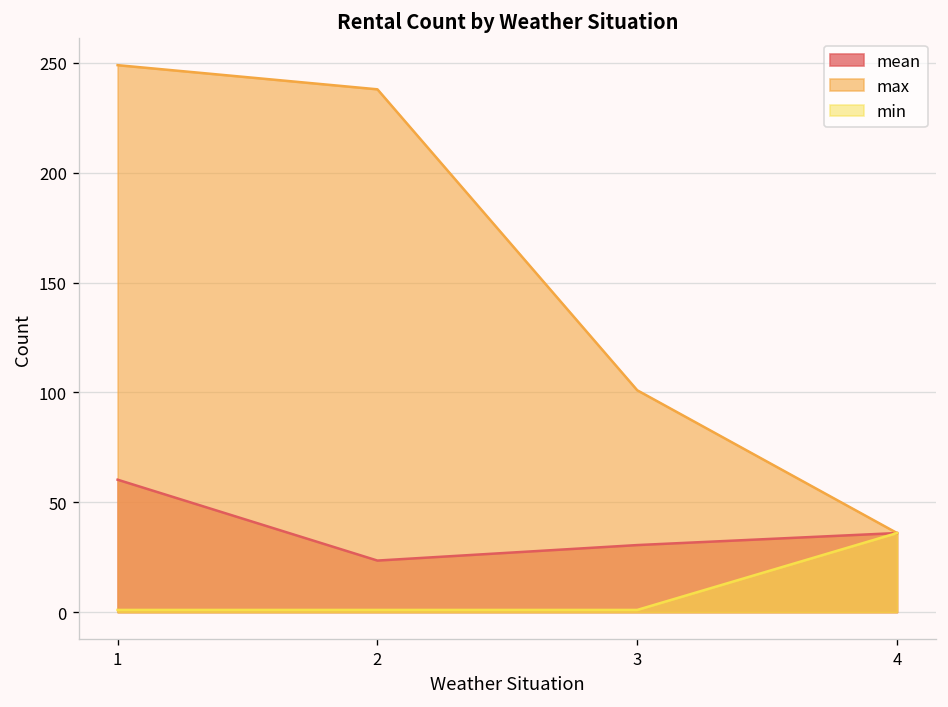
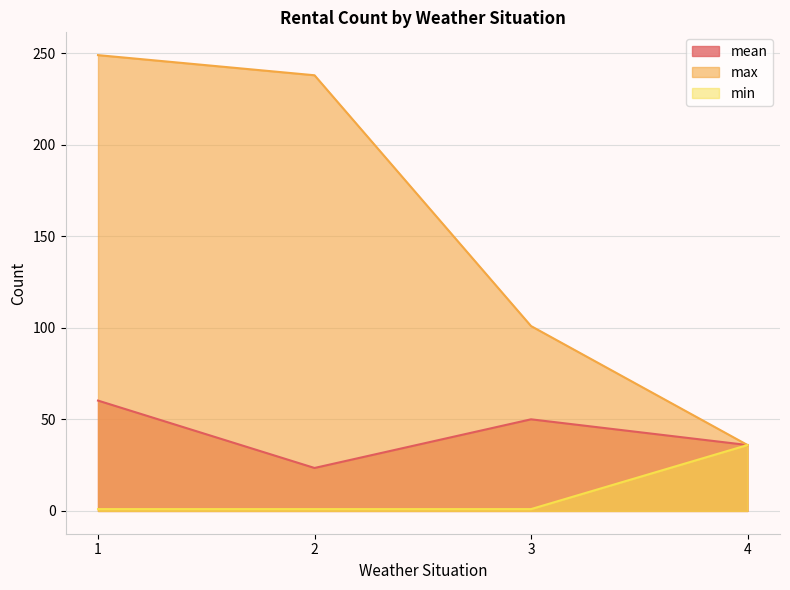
mean, 3: 31 -> 50
